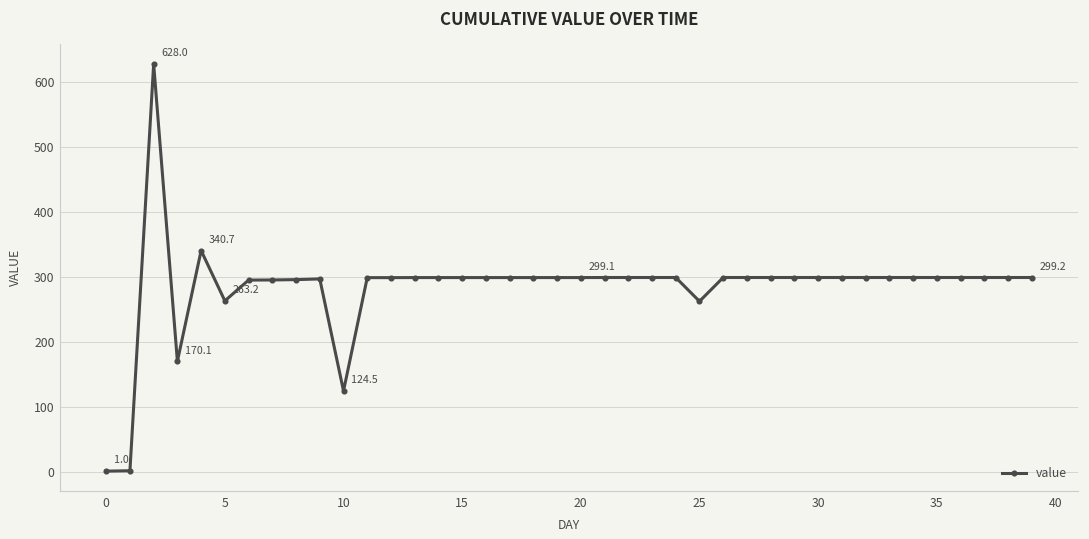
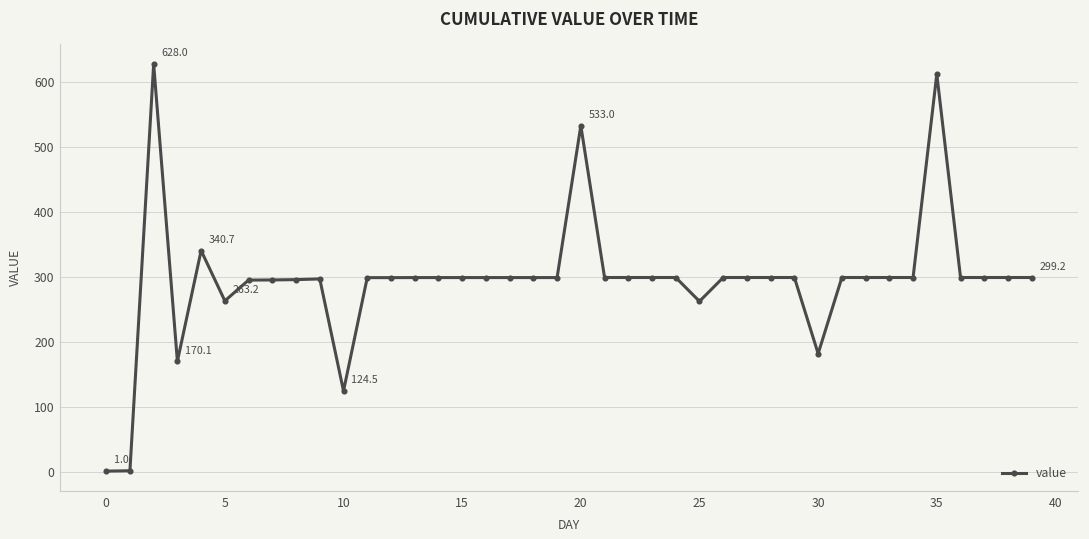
20: 299.1 -> 533.0
30: 300 -> 180
35: 300 -> 610
